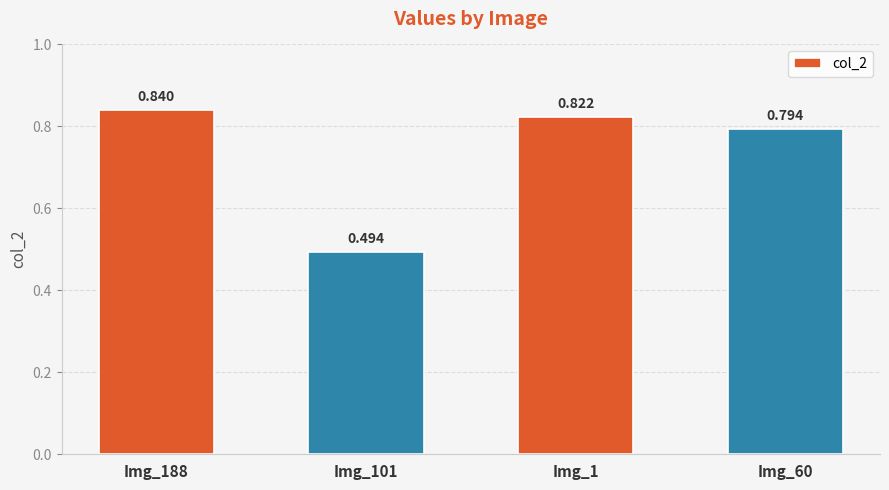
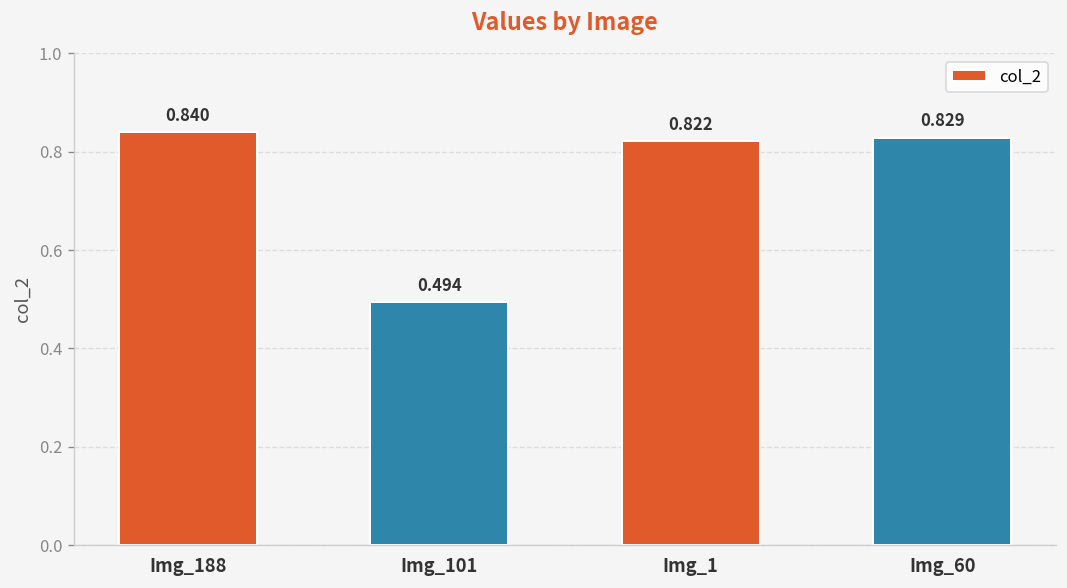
Img_60: 0.794 -> 0.829
